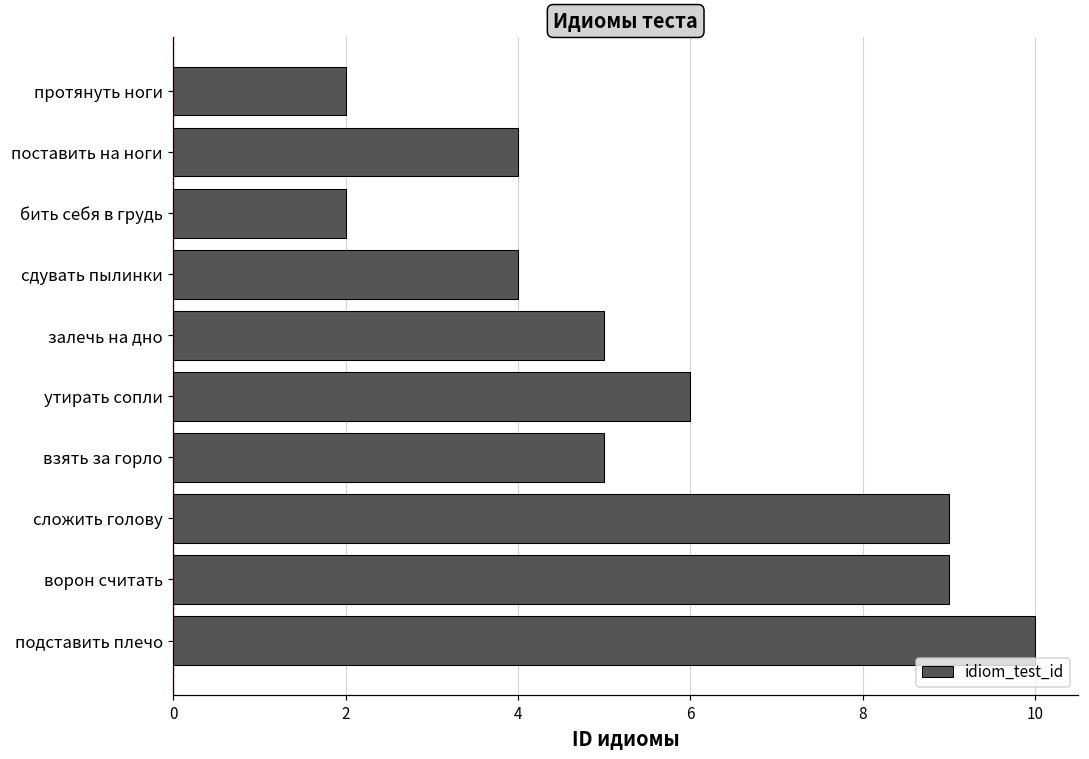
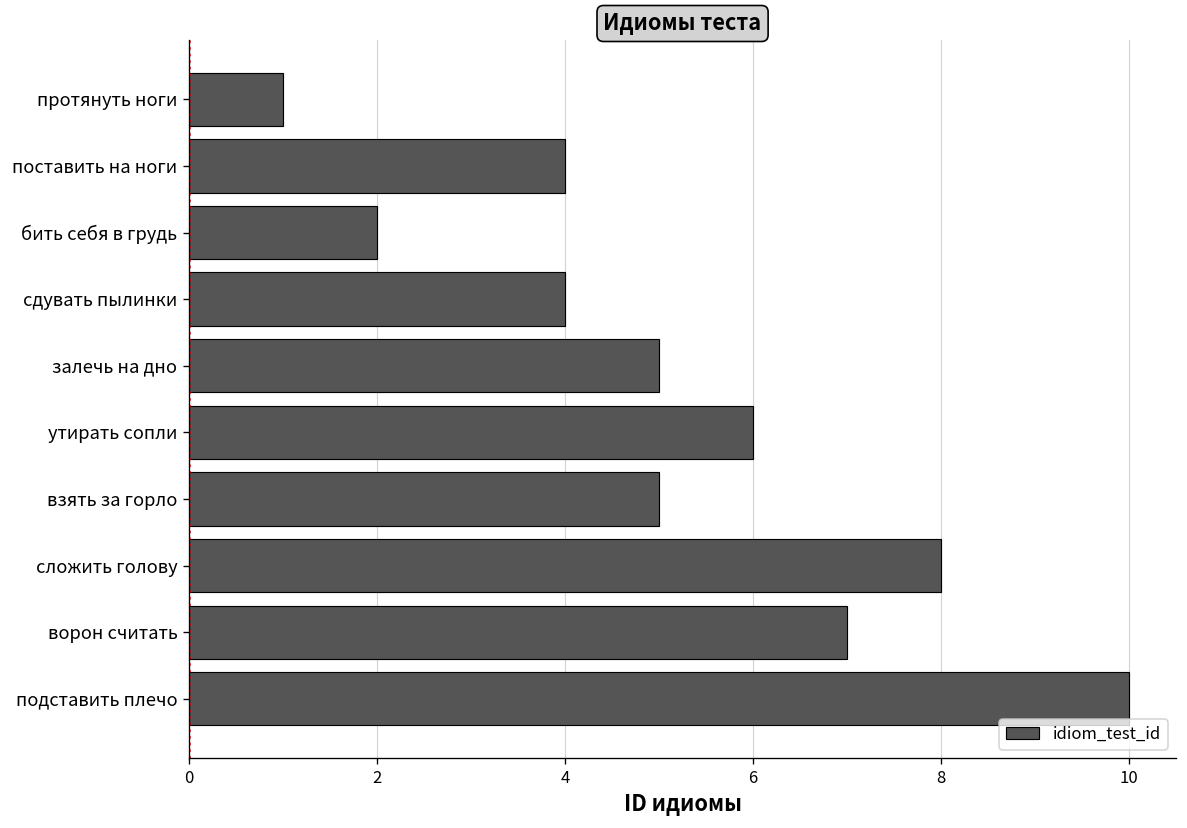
протянуть ноги: 2 -> 1
сложить голову: 9 -> 8
ворон считать: 9 -> 7
